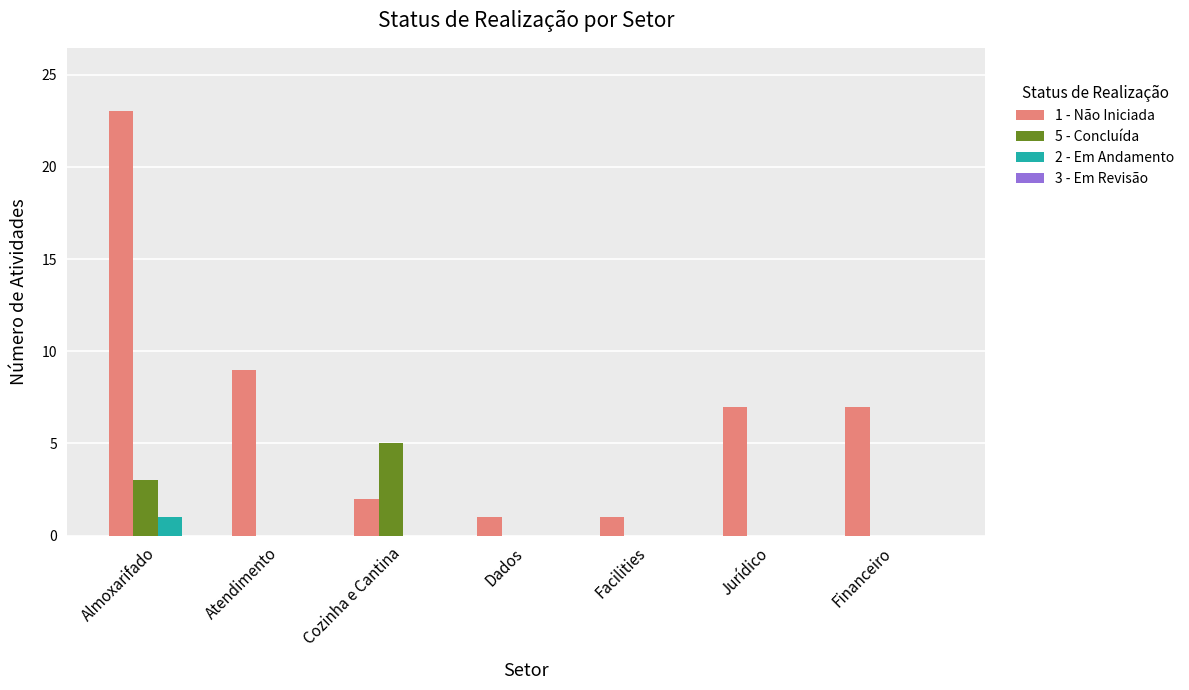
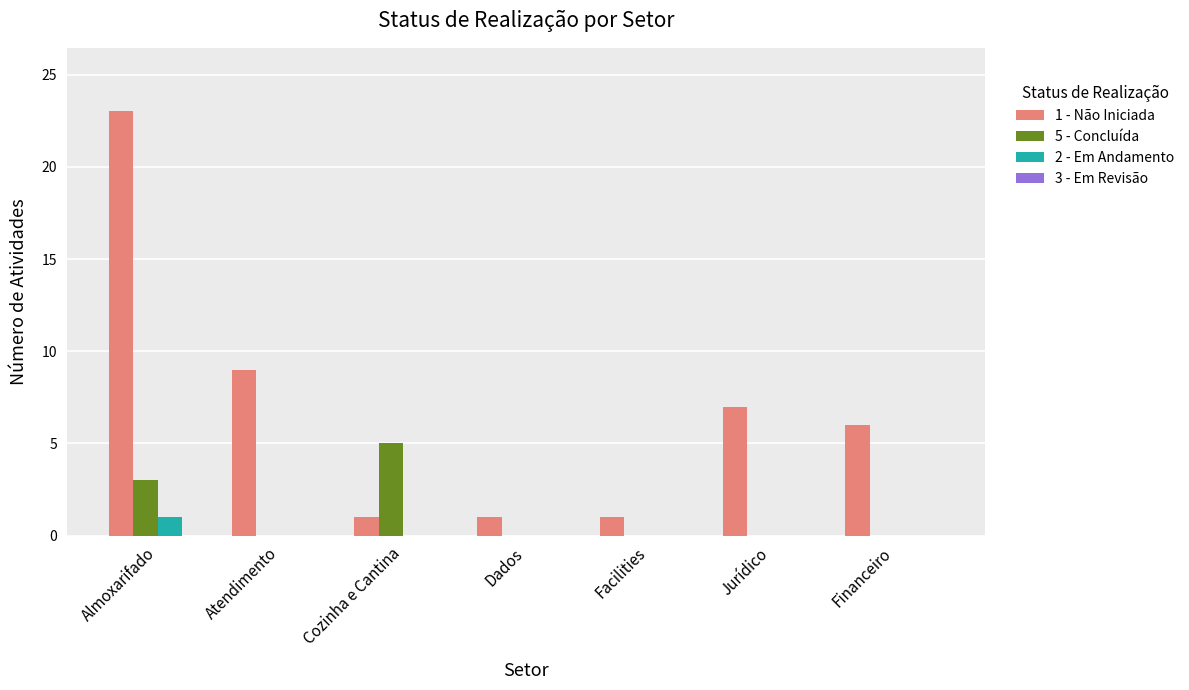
1 - Não Iniciada, Cozinha e Cantina: 2 -> 1
1 - Não Iniciada, Financeiro: 7 -> 6
